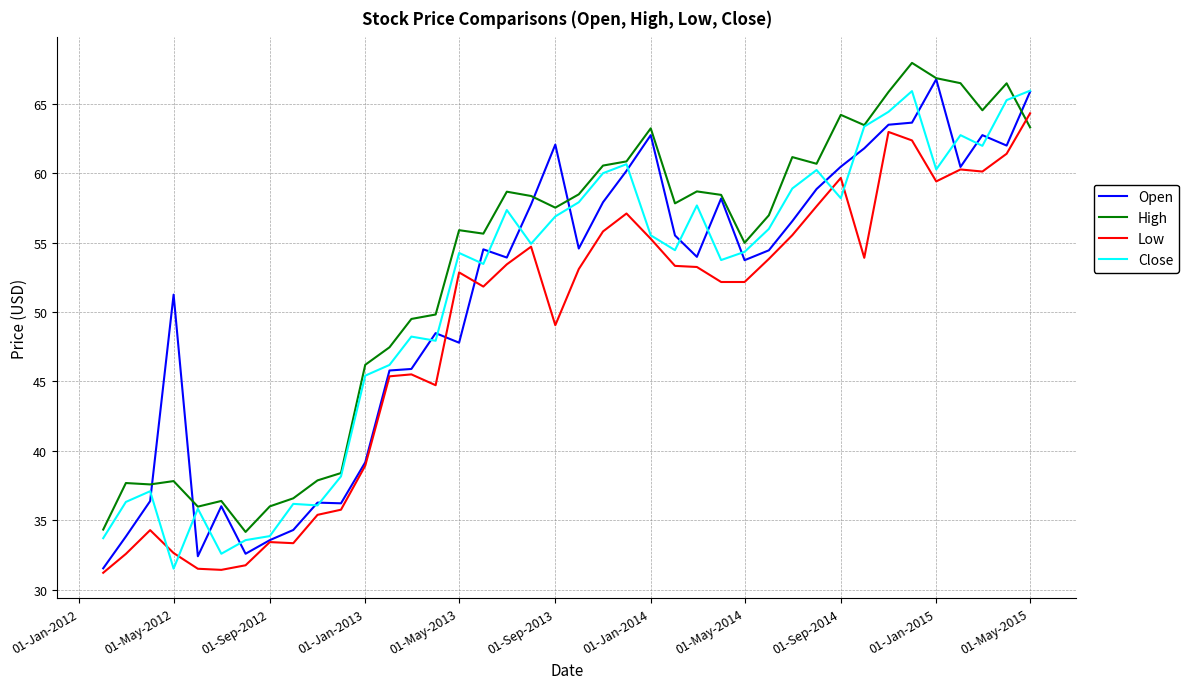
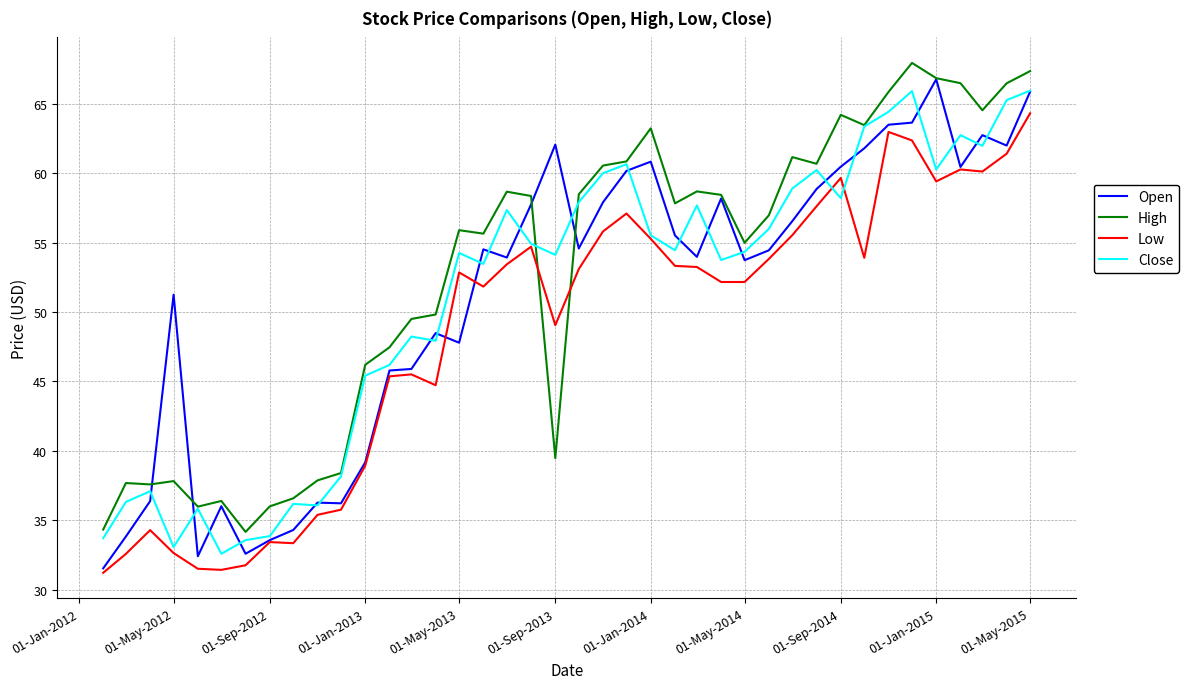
Close, 01-May-2012: 31.5 -> 33.1
High, 01-Sep-2013: 57.5 -> 39.5
Close, 01-Sep-2013: 56.9 -> 54.1
Open, 01-Jan-2014: 62.7 -> 60.8
High, 01-May-2015: 63.3 -> 67.3
